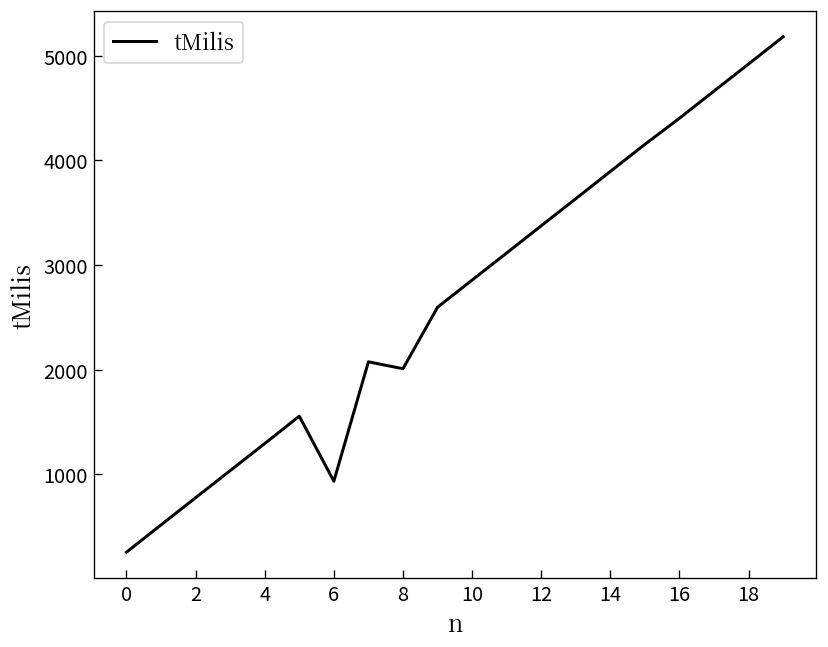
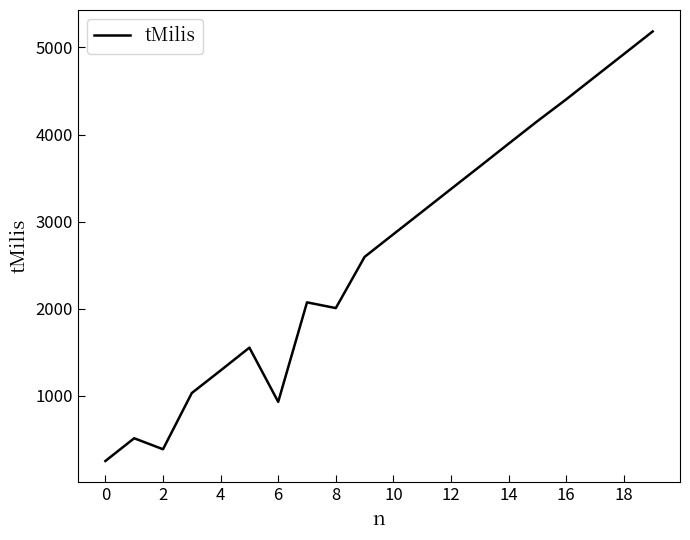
2: 800 -> 400
